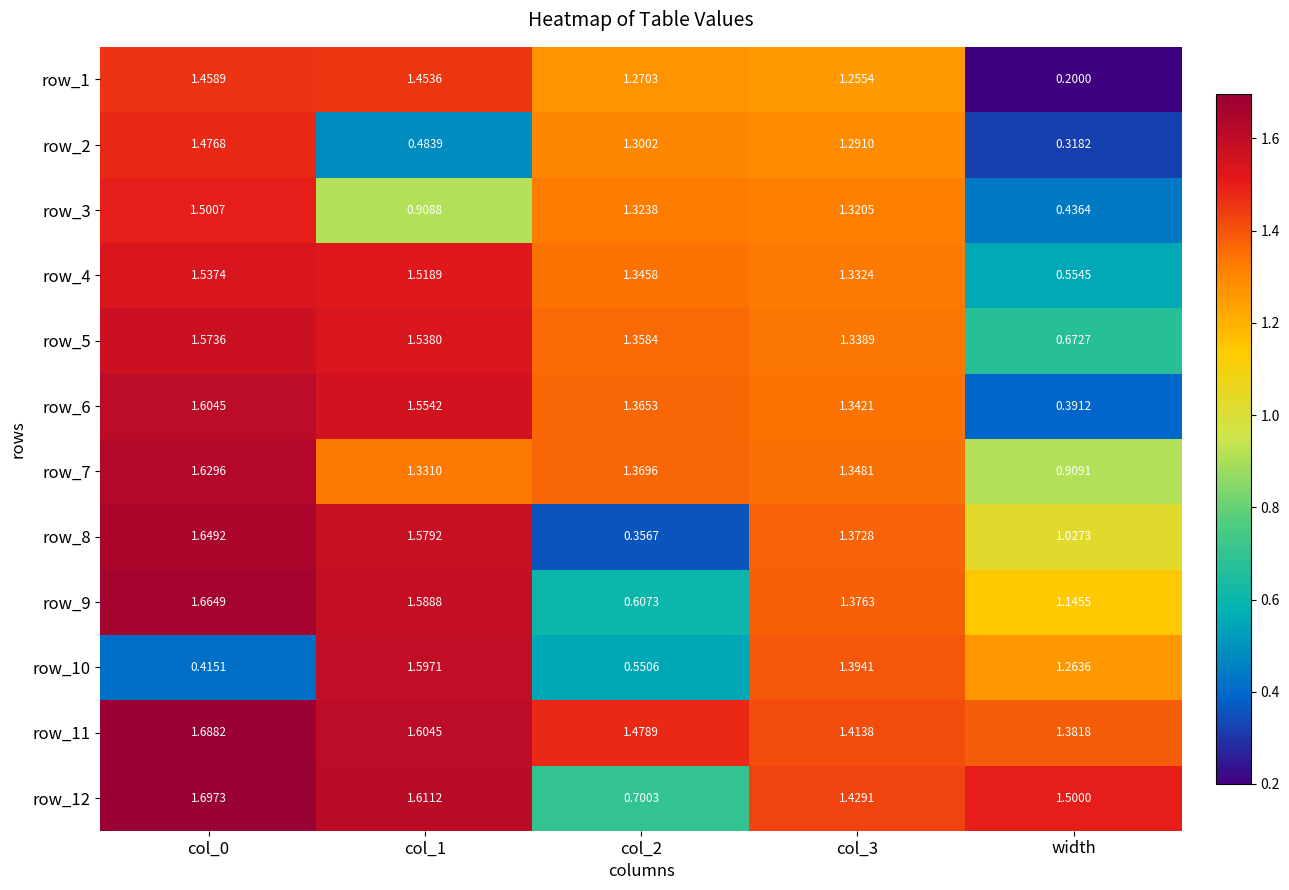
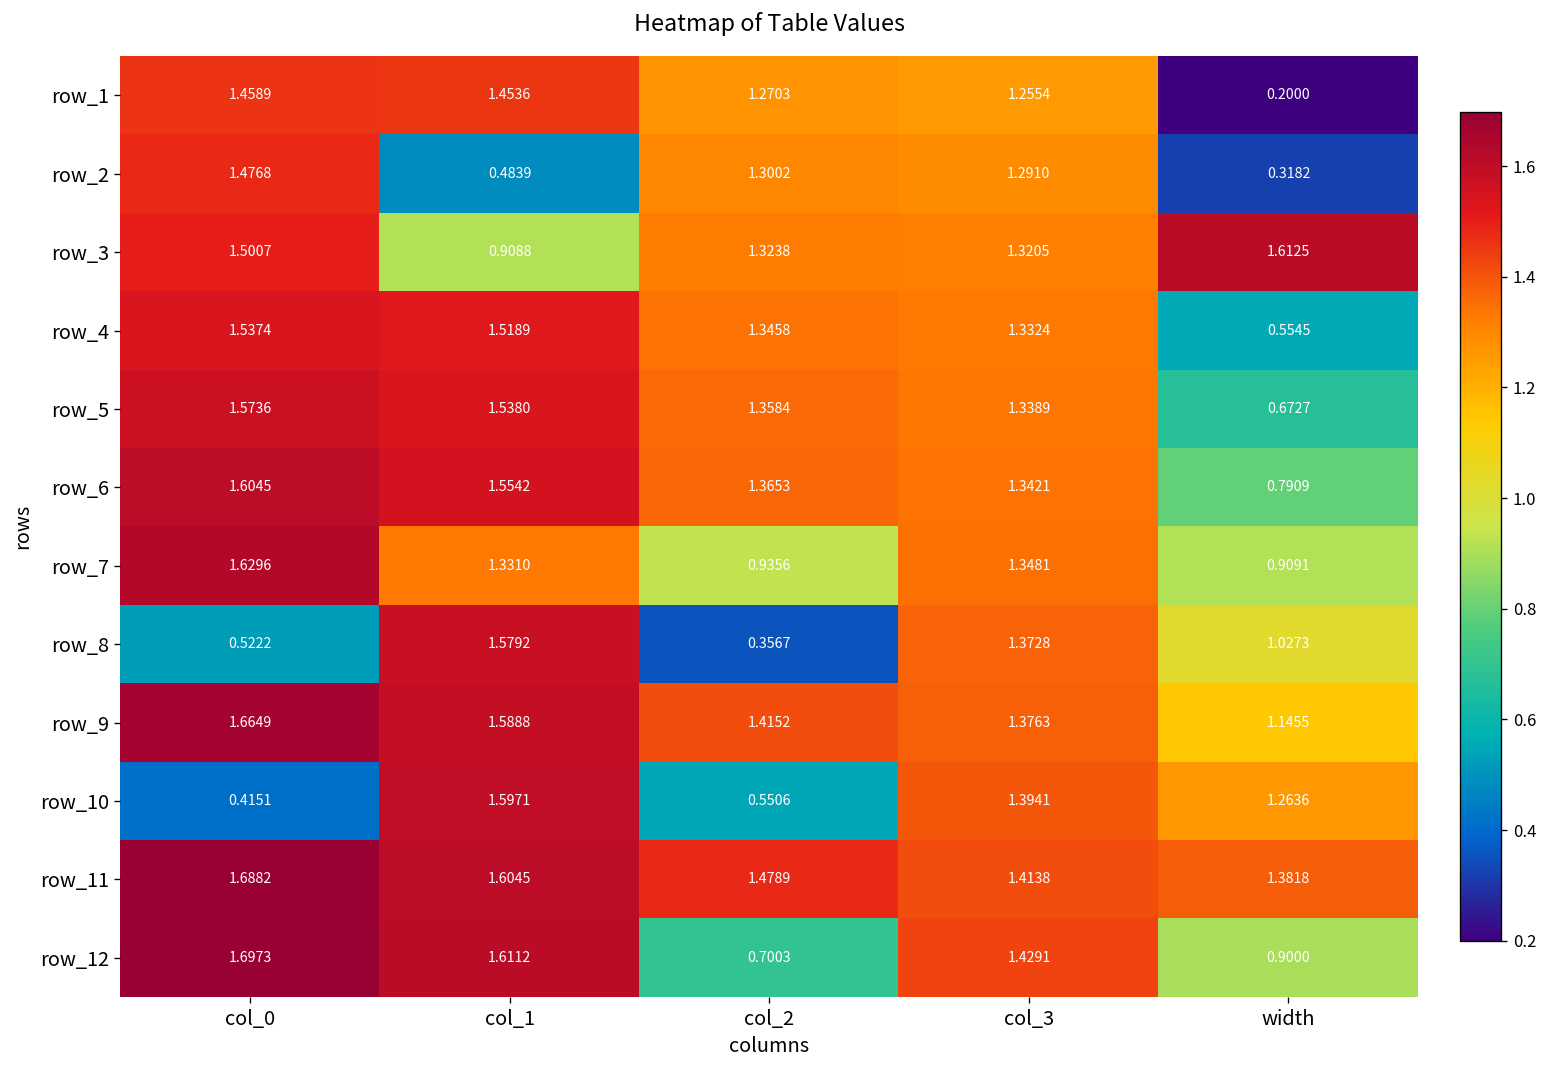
row_3, width: 0.4364 -> 1.6125
row_6, width: 0.3912 -> 0.7909
row_7, col_2: 1.3696 -> 0.9356
row_8, col_0: 1.6492 -> 0.5222
row_9, col_2: 0.6073 -> 1.4152
row_12, width: 1.5000 -> 0.9000
